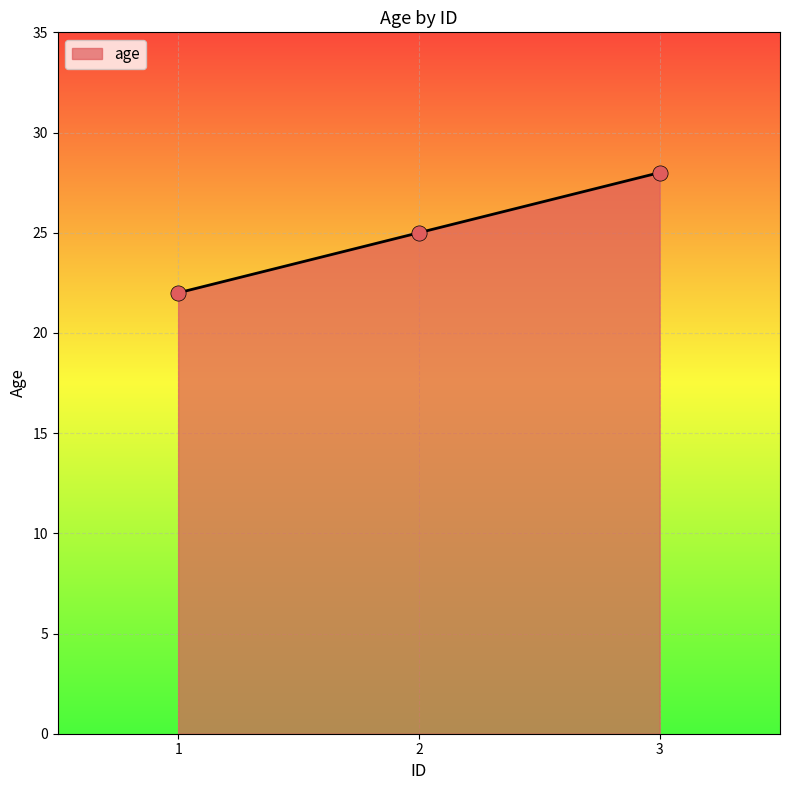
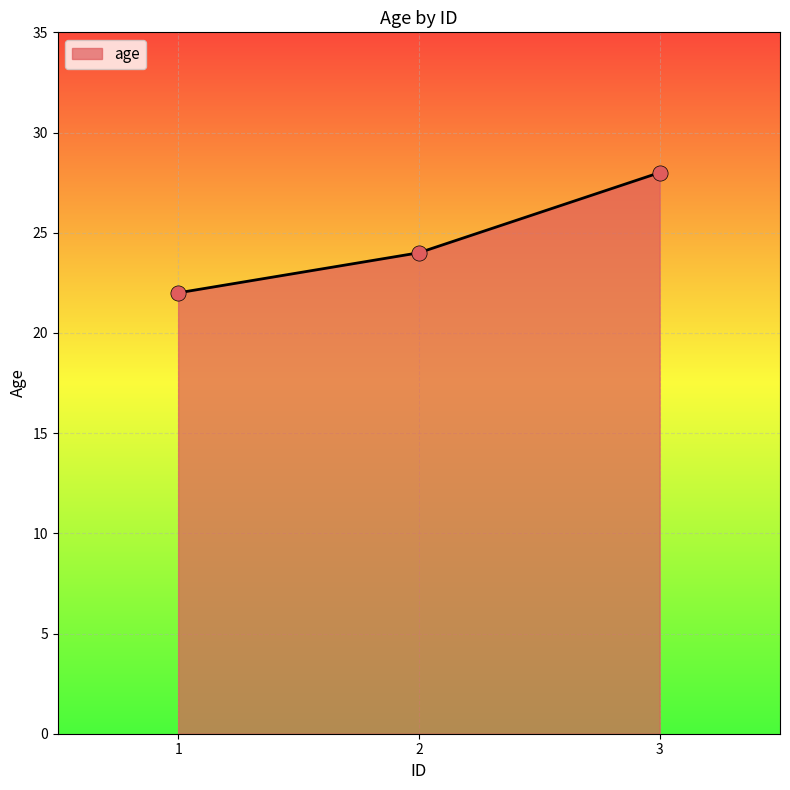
2: 25 -> 24
